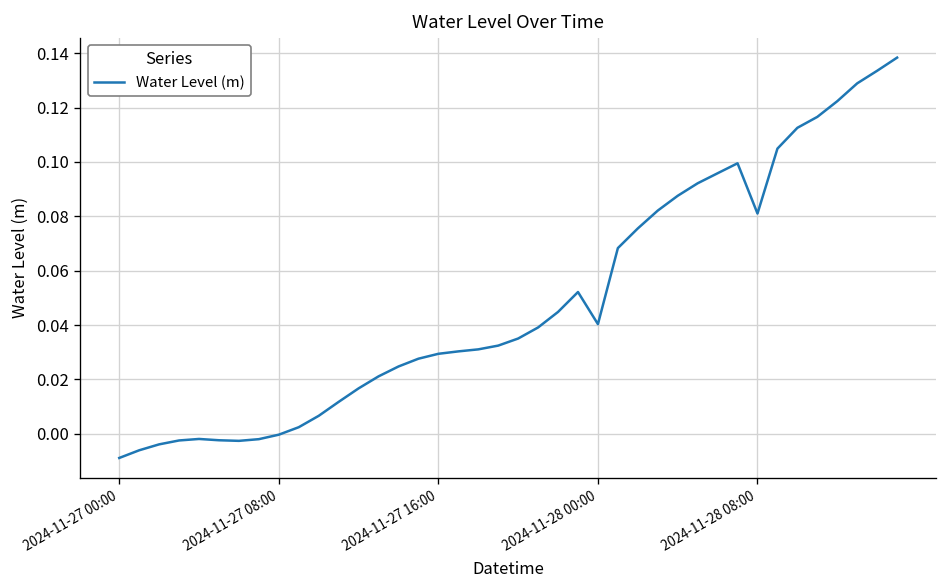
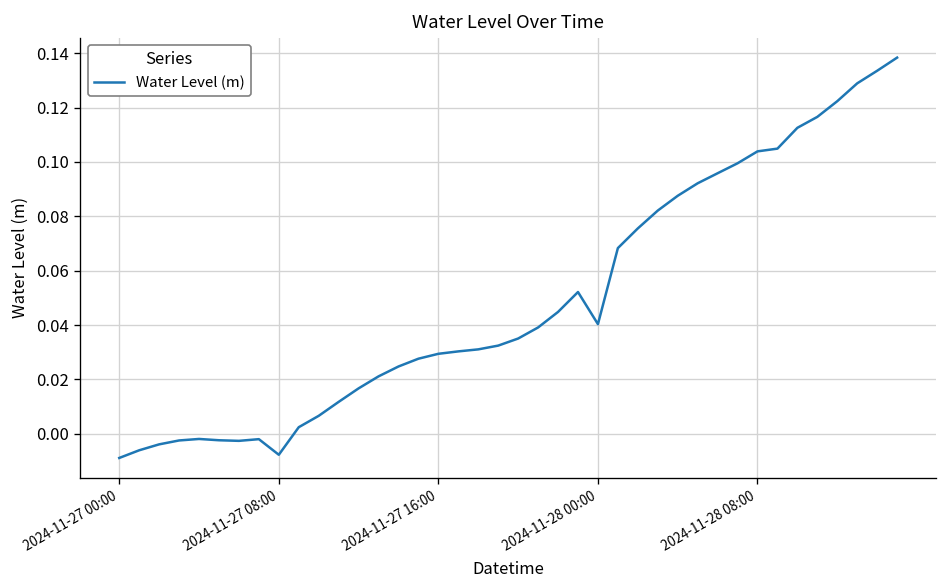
2024-11-27 08:00: 0.000 -> -0.008
2024-11-28 08:00: 0.081 -> 0.104
